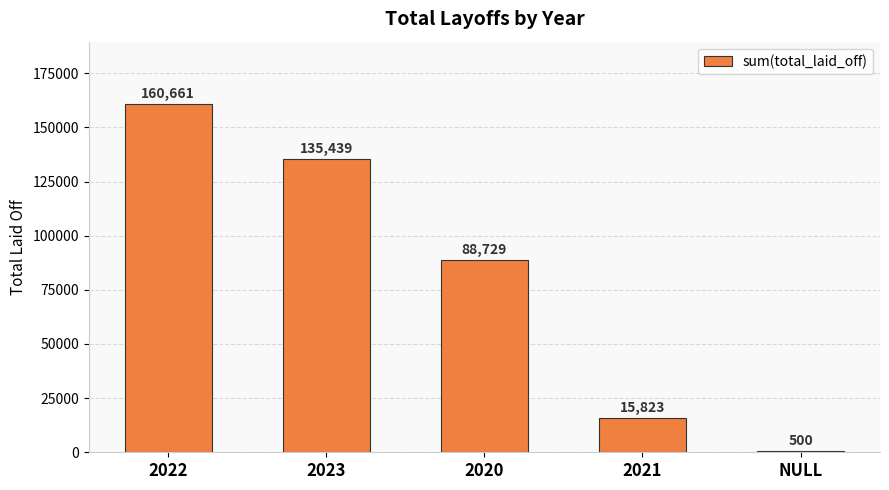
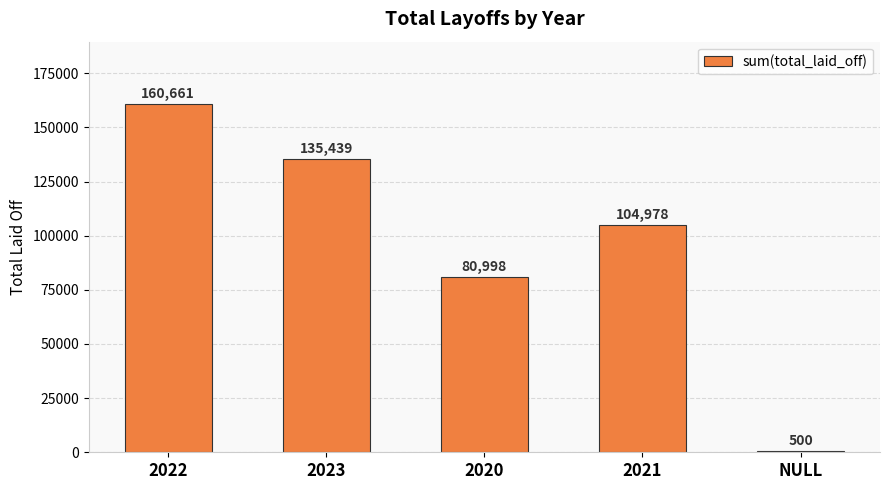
2020: 88,729 -> 80,998
2021: 15,823 -> 104,978
